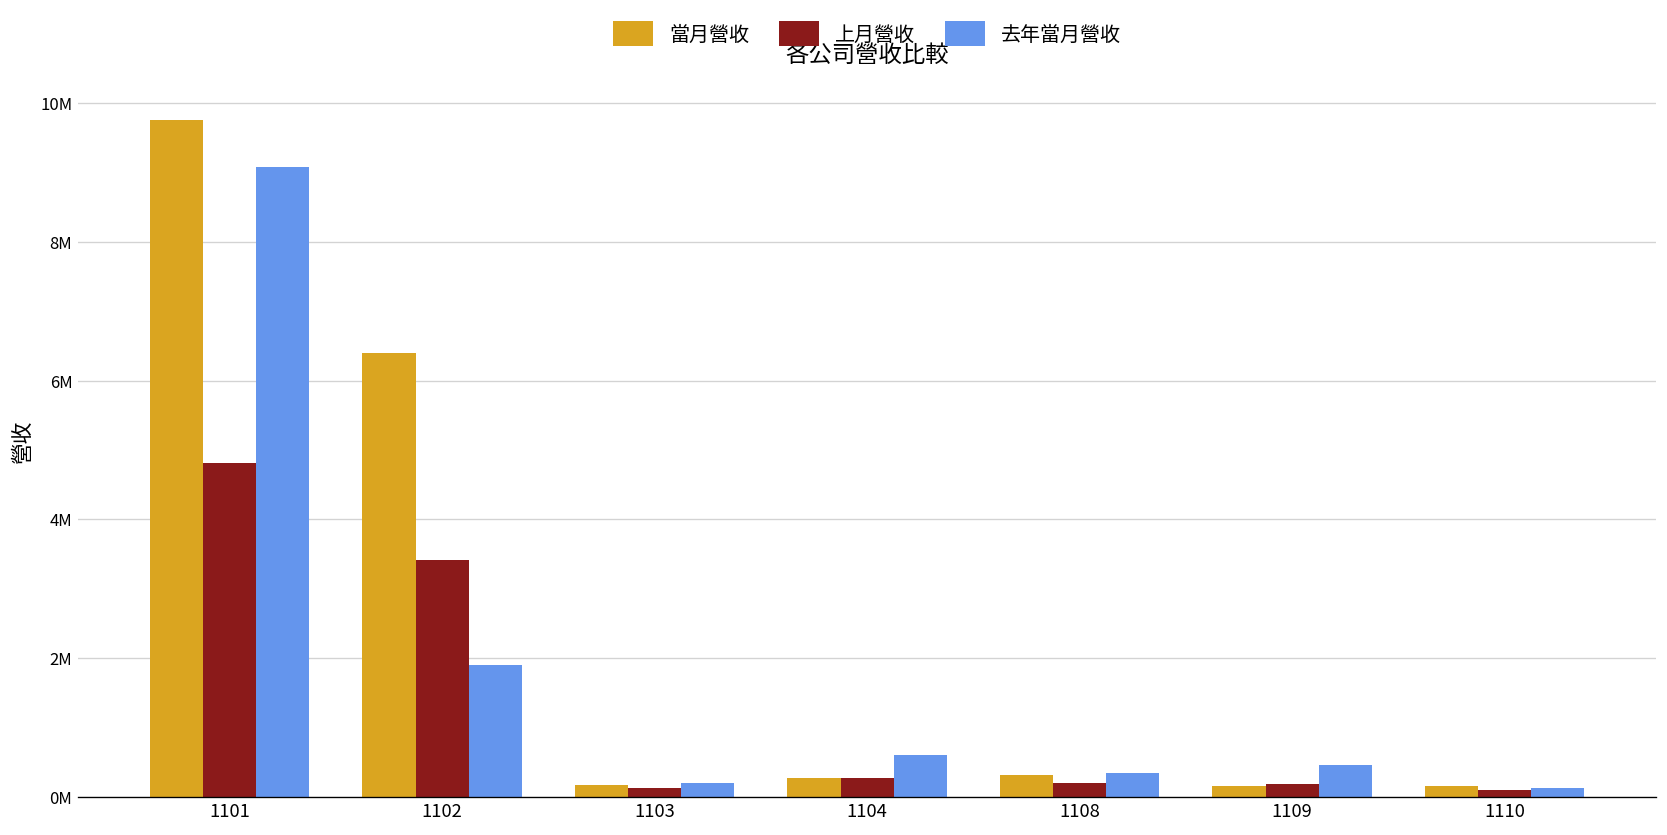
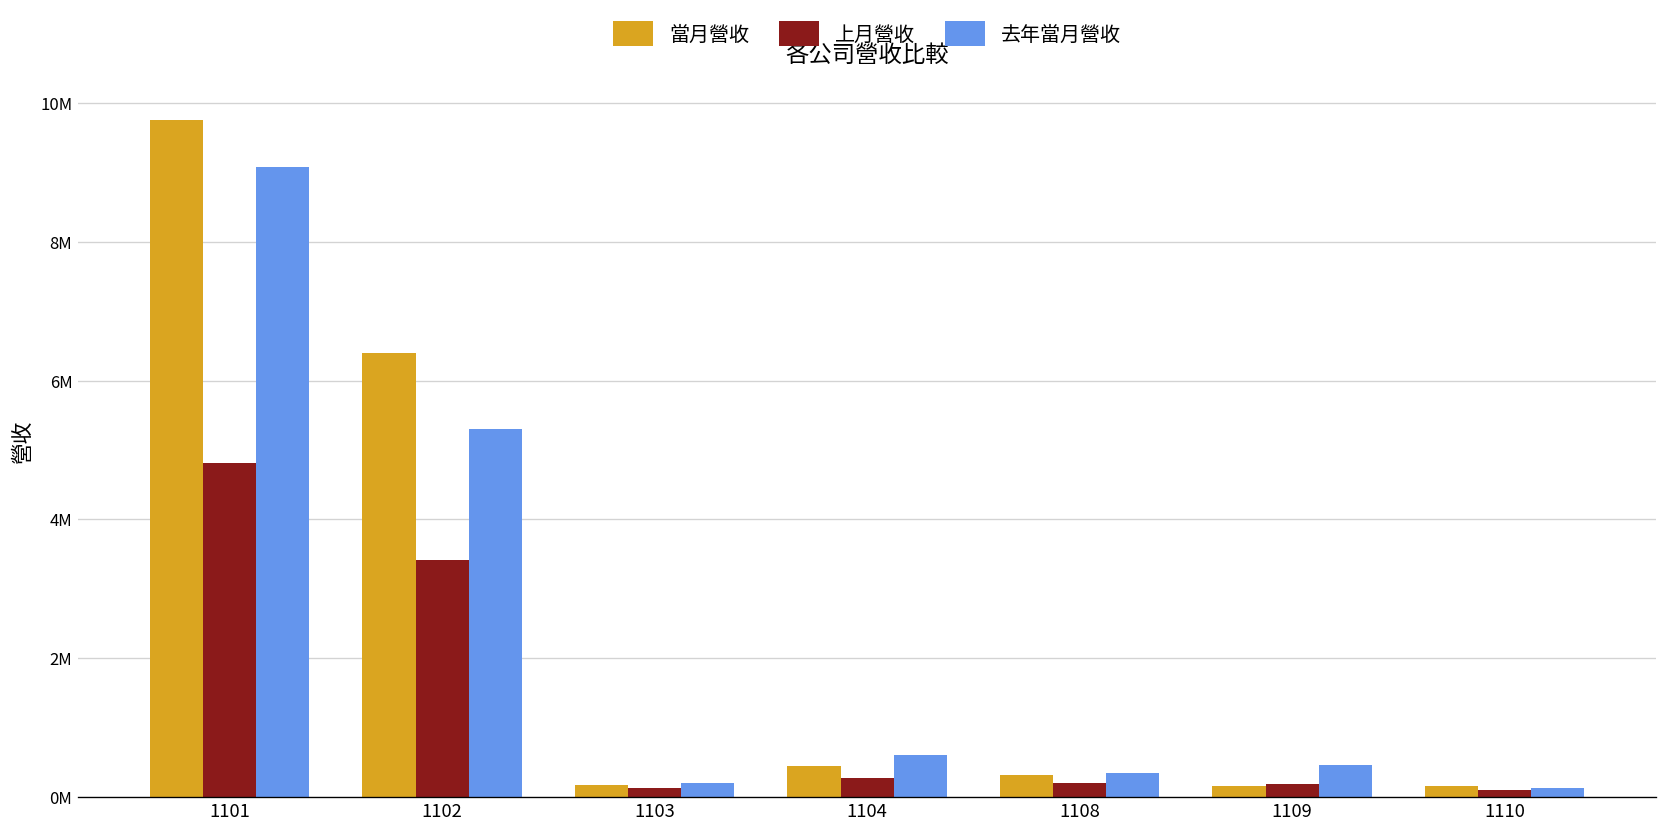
去年當月營收, 1102: 1900000 -> 5300000
當月營收, 1104: 300000 -> 400000
